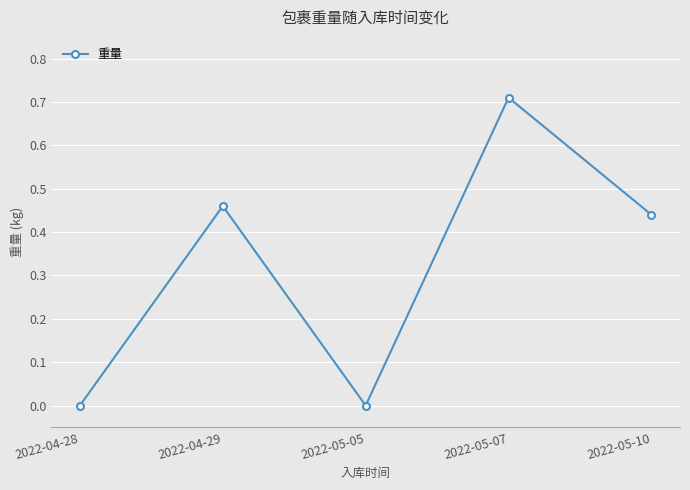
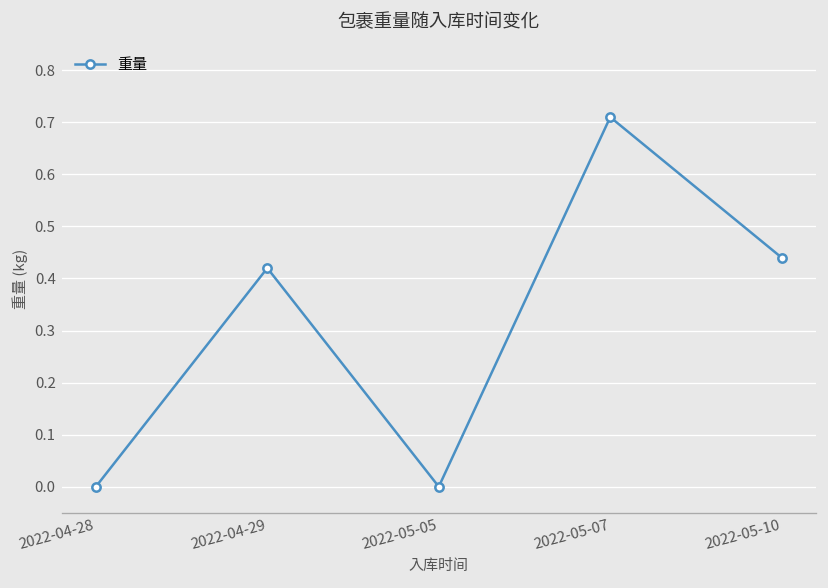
2022-04-29: 0.46 -> 0.42
